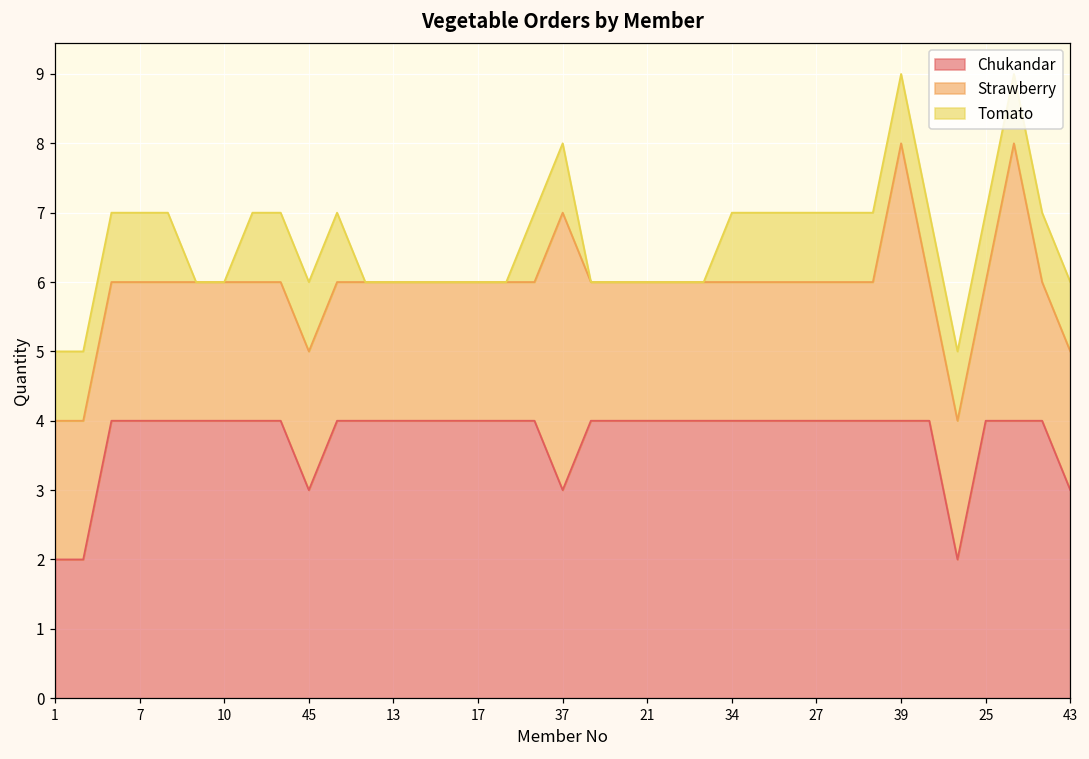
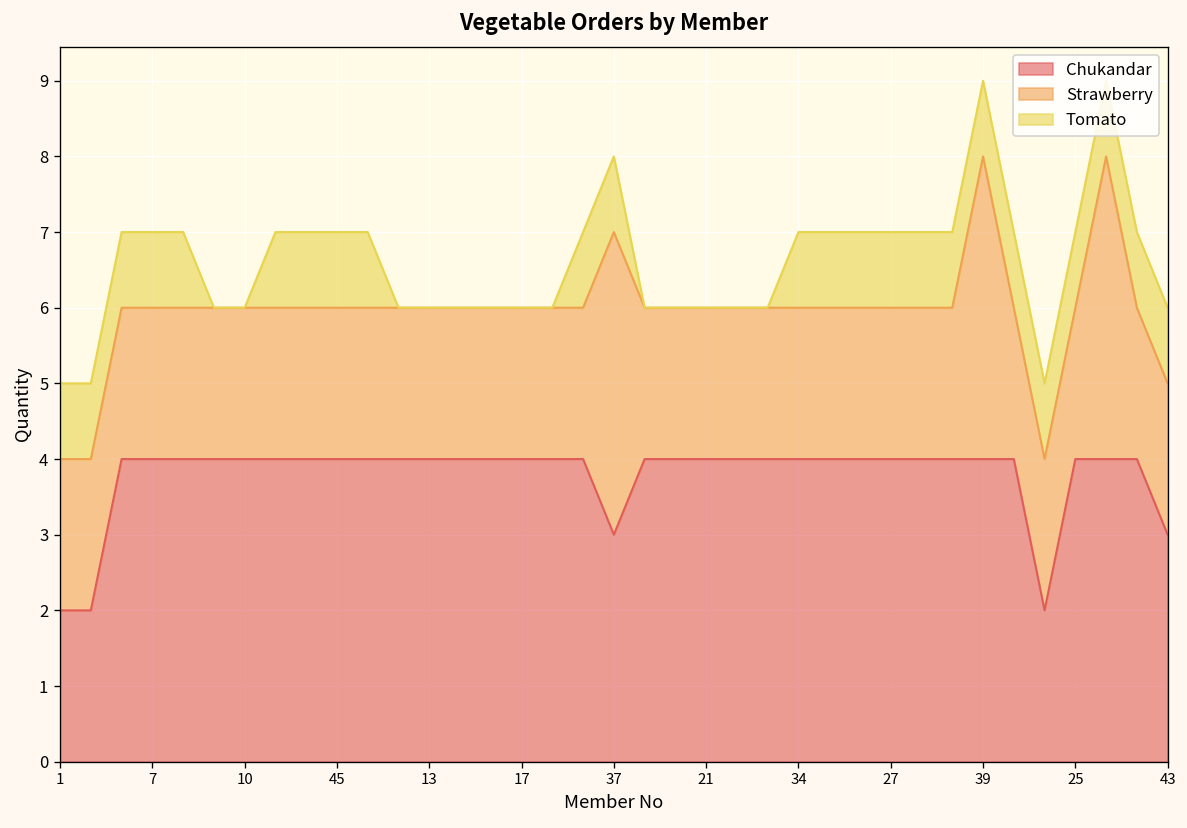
Chukandar, 45: 3 -> 4
